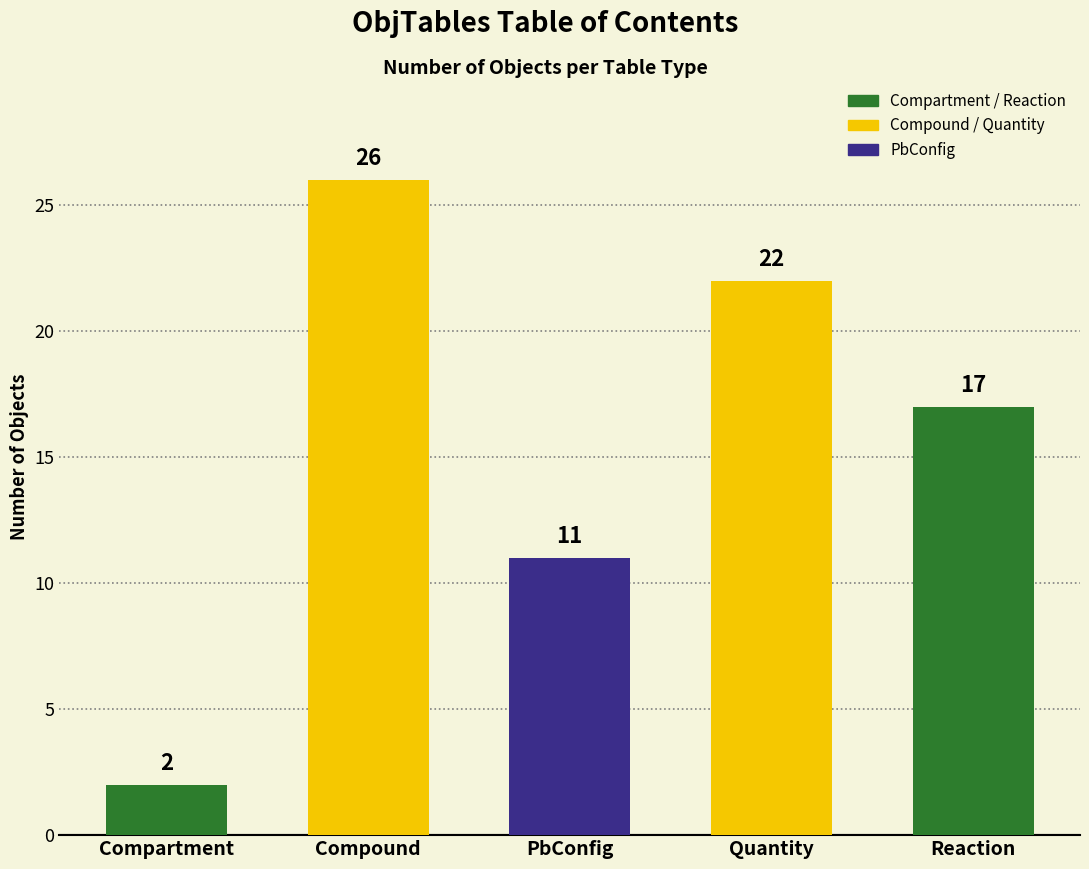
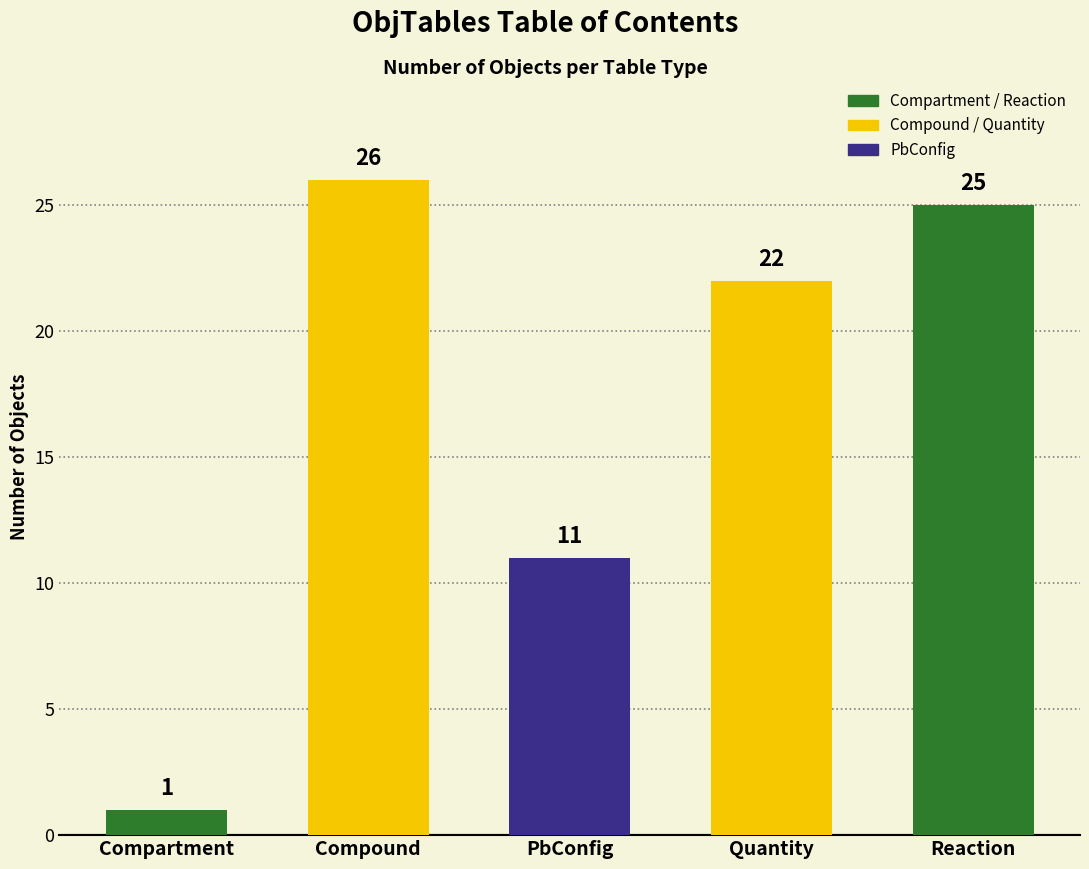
Compartment: 2 -> 1
Reaction: 17 -> 25
